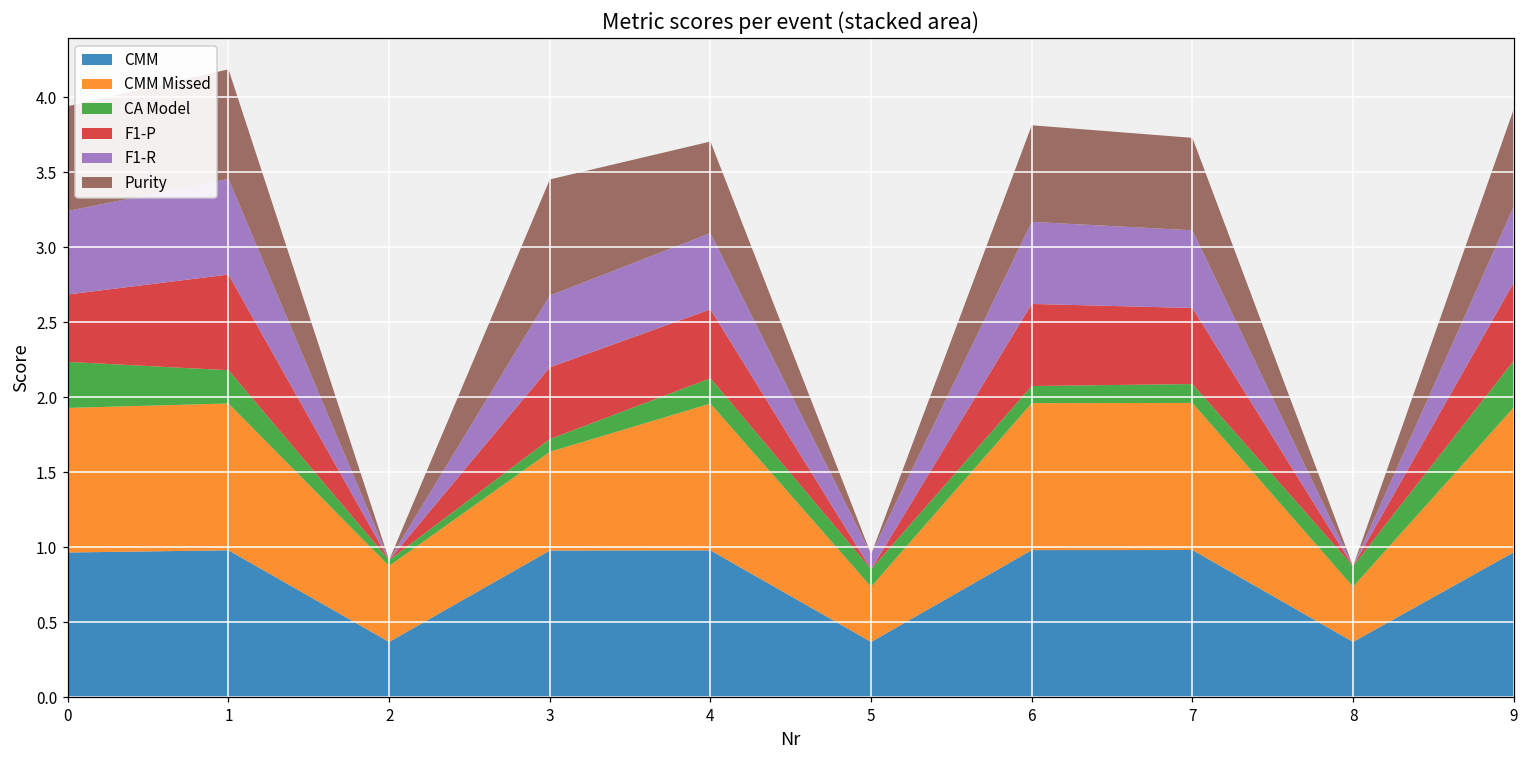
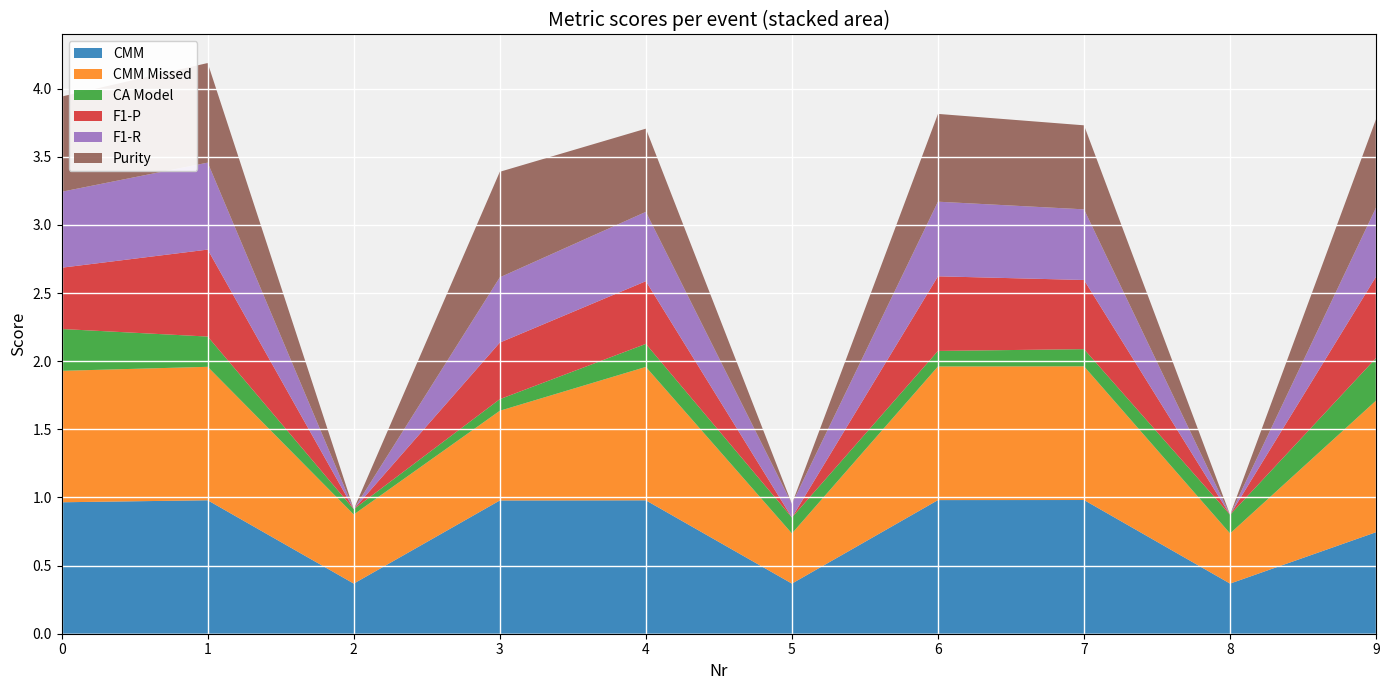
F1-P, 3: 0.48 -> 0.42
CMM, 9: 0.97 -> 0.75
F1-P, 9: 0.52 -> 0.60
